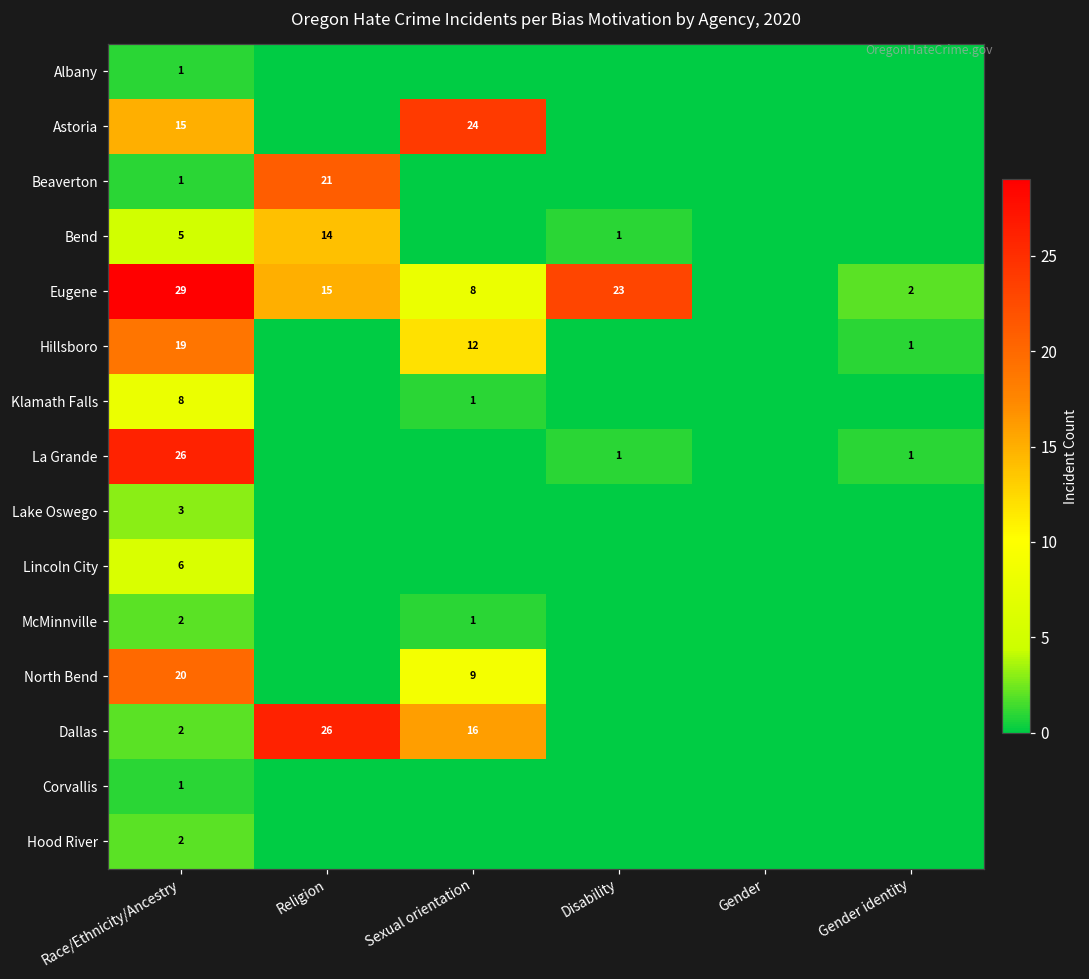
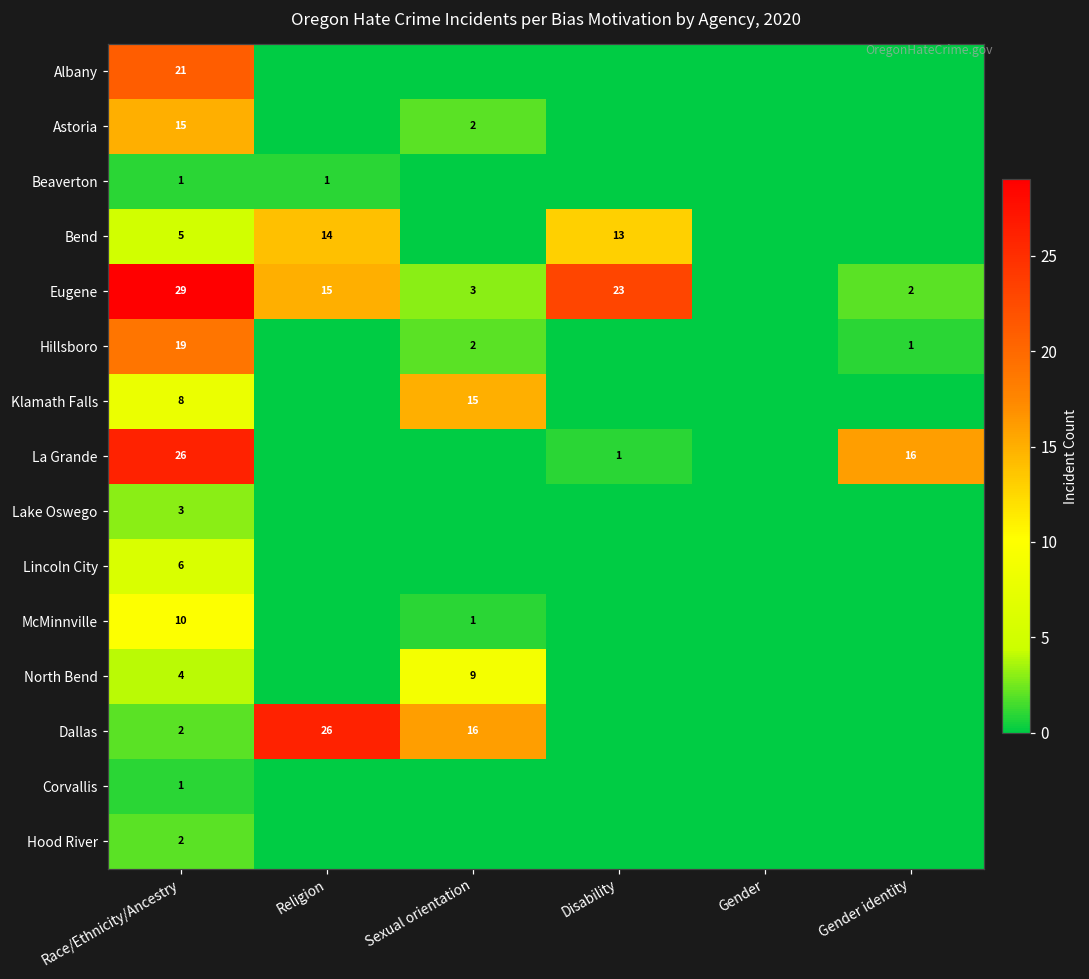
Albany, Race/Ethnicity/Ancestry: 1 -> 21
Astoria, Sexual orientation: 24 -> 2
Beaverton, Religion: 21 -> 1
Bend, Disability: 1 -> 13
Eugene, Sexual orientation: 8 -> 3
Hillsboro, Sexual orientation: 12 -> 2
Klamath Falls, Sexual orientation: 1 -> 15
La Grande, Gender identity: 1 -> 16
McMinnville, Race/Ethnicity/Ancestry: 2 -> 10
North Bend, Race/Ethnicity/Ancestry: 20 -> 4
